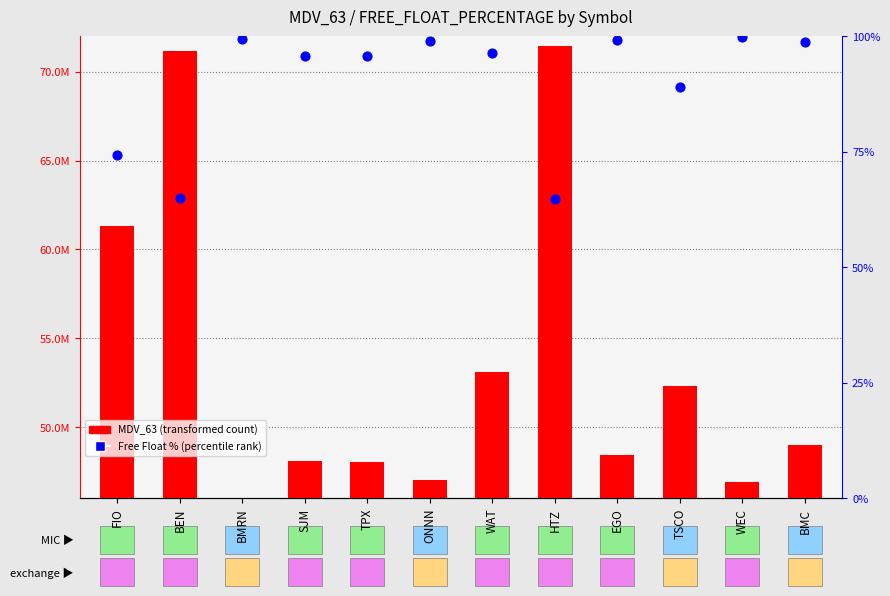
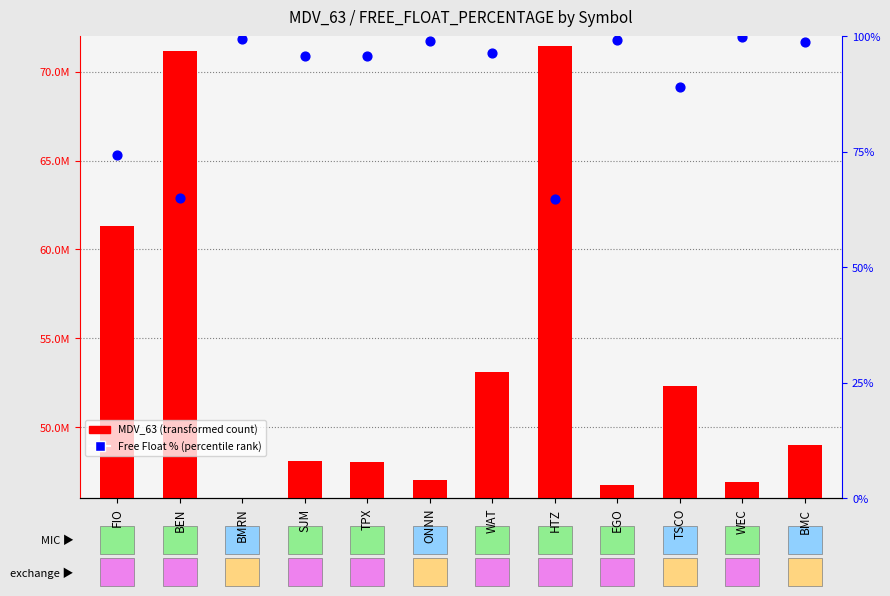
MDV_63 (transformed count), EGO: 48400000 -> 46800000
